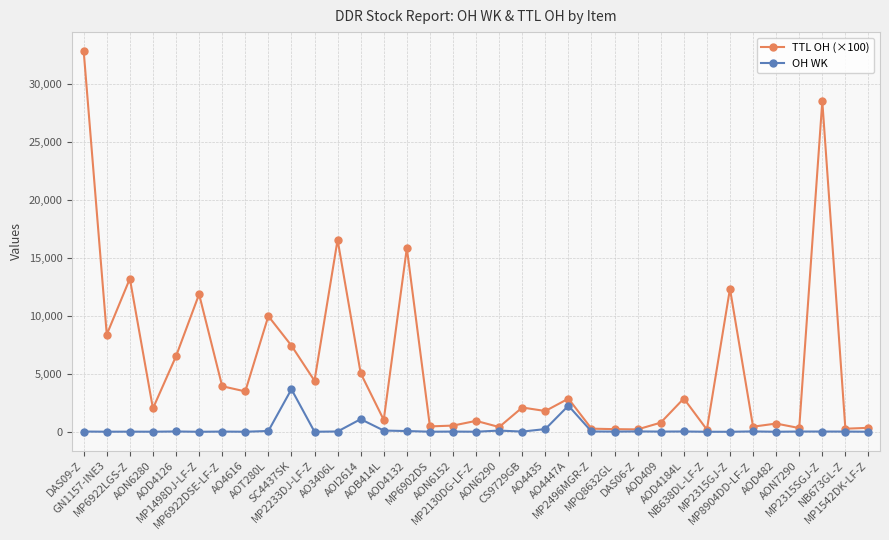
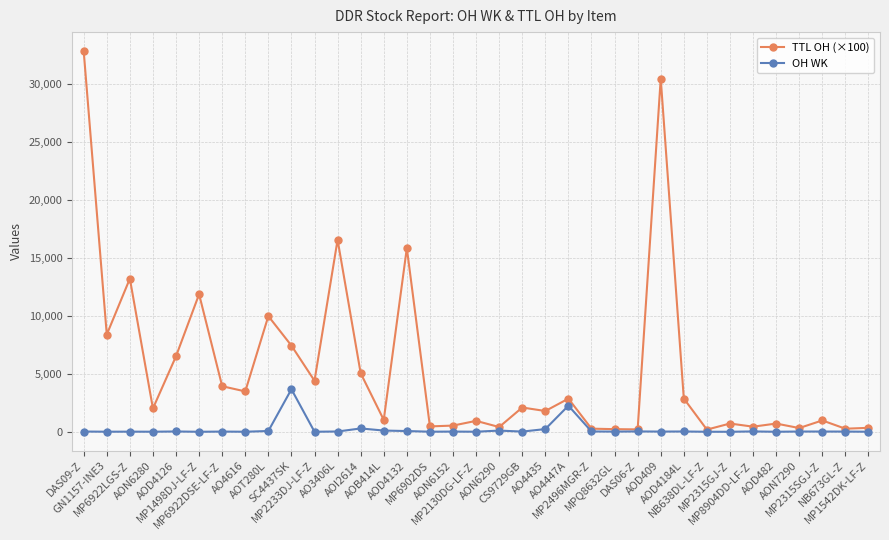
OH WK, AOI2614: 1,100 -> 300
TTL OH (×100), AOD409: 800 -> 30,500
TTL OH (×100), MP2315GJ-Z: 12,400 -> 700
TTL OH (×100), MP2315SGJ-Z: 28,500 -> 1,000
